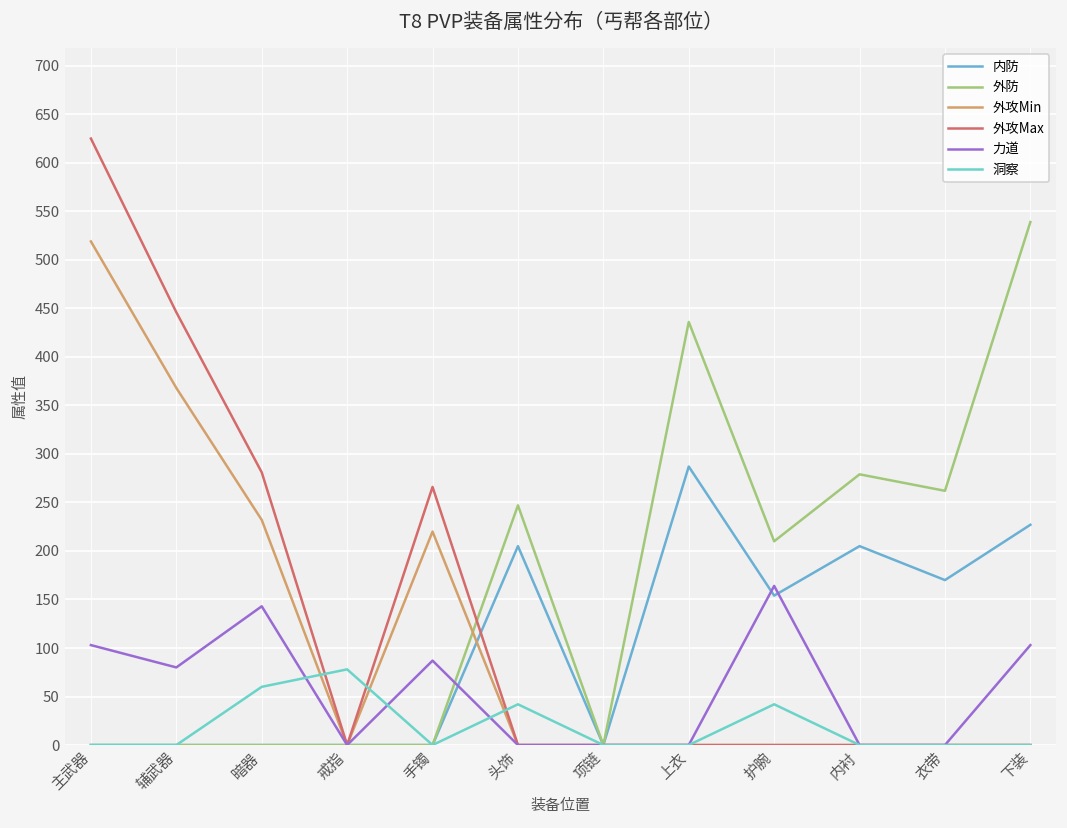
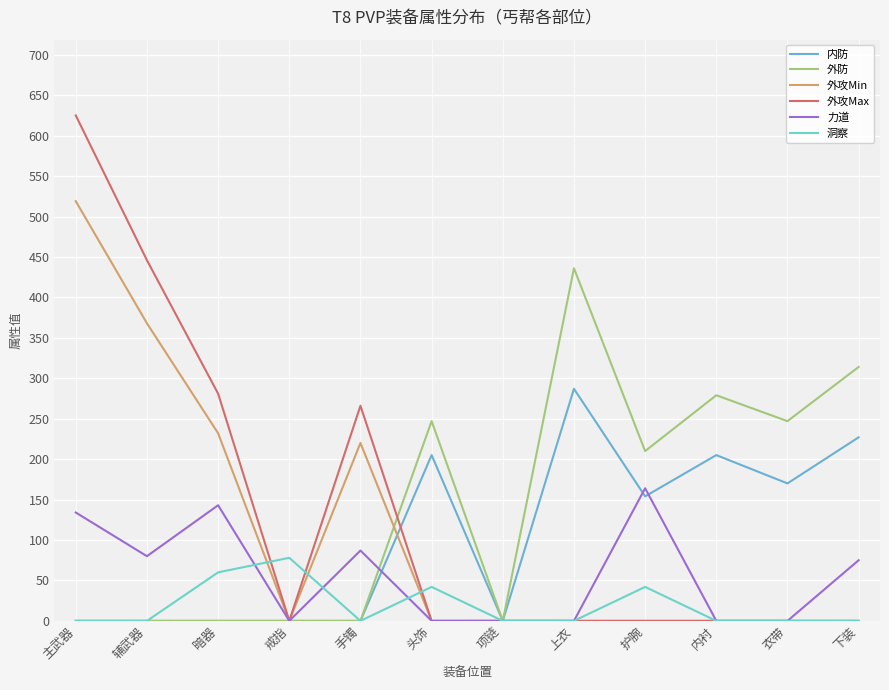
力道, 主武器: 100 -> 130
外防, 衣带: 260 -> 250
外防, 下装: 540 -> 310
力道, 下装: 100 -> 80
